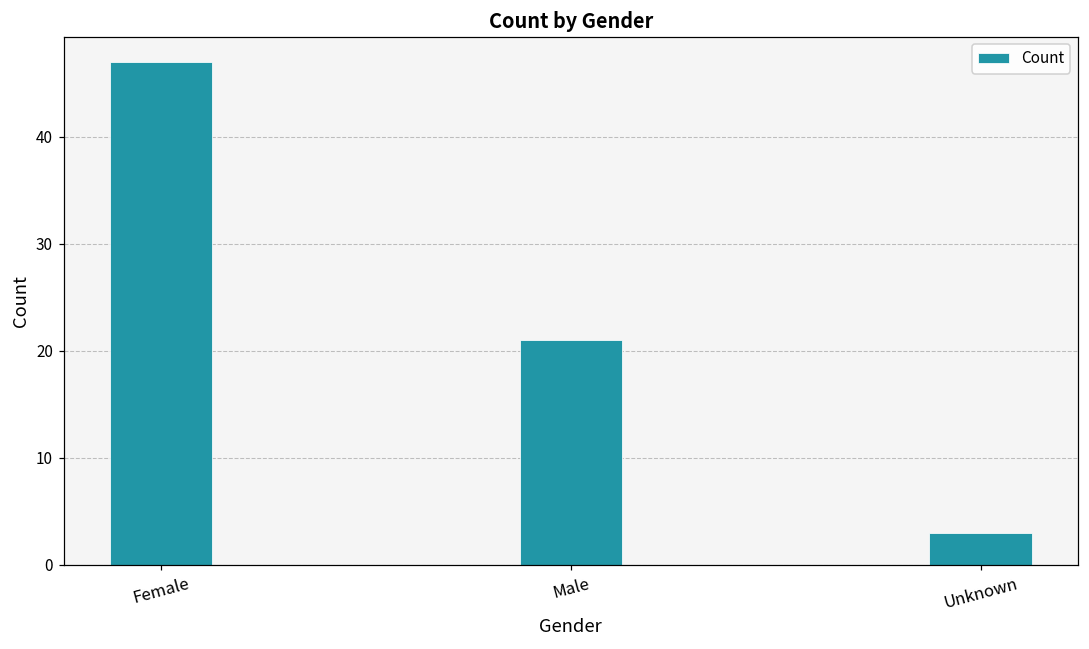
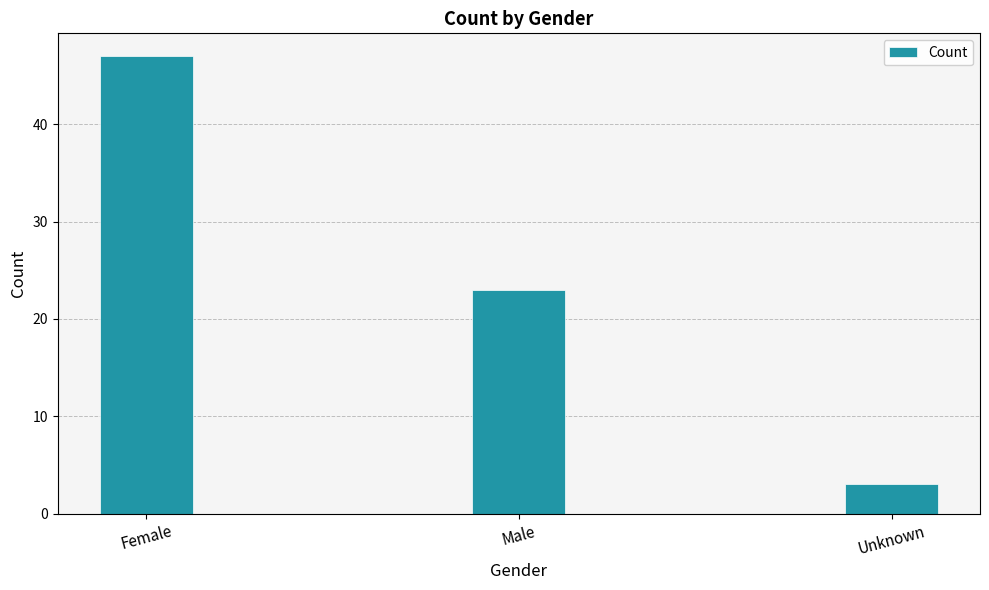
Male: 21 -> 23
